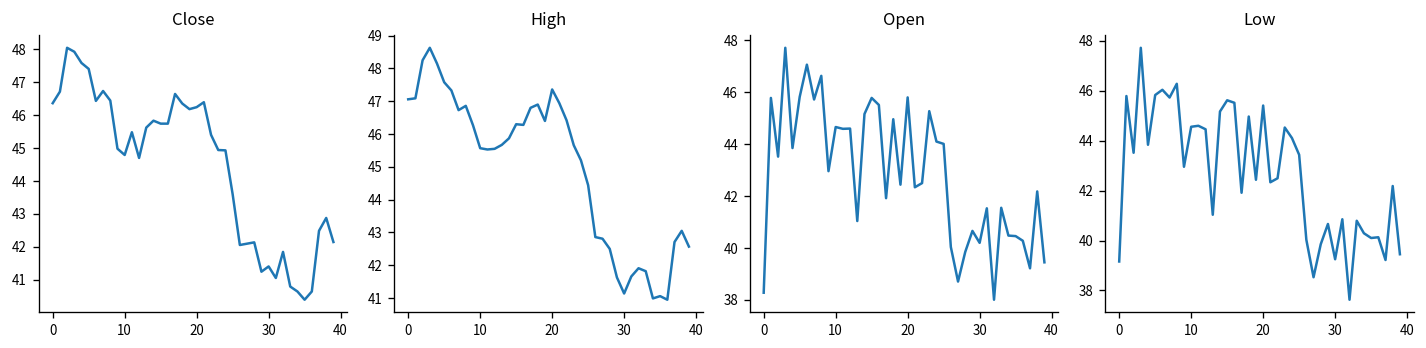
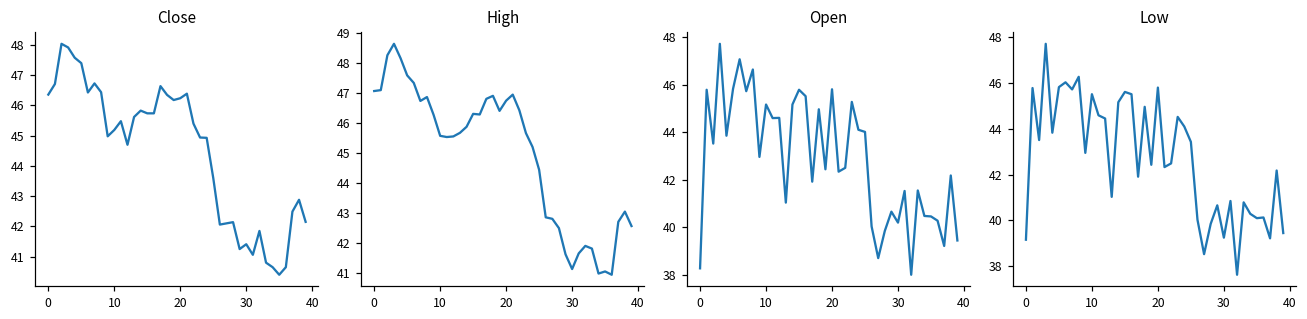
Close, 10: 44.8 -> 45.2
High, 20: 47.4 -> 46.7
Open, 10: 44.7 -> 45.2
Low, 10: 44.6 -> 45.5
Low, 20: 45.4 -> 45.8
